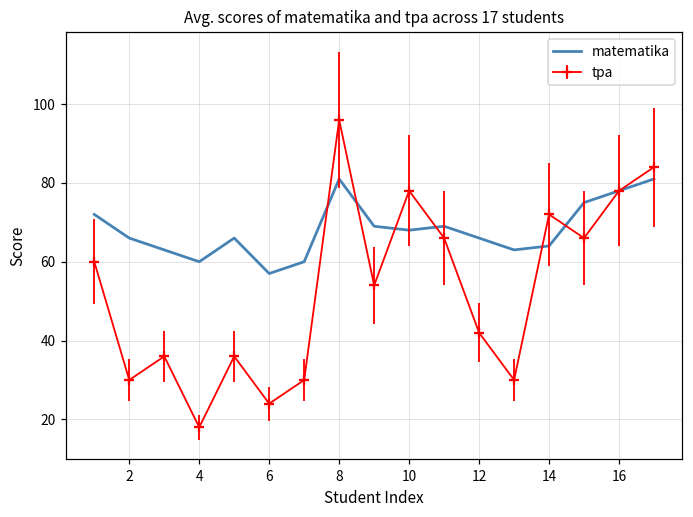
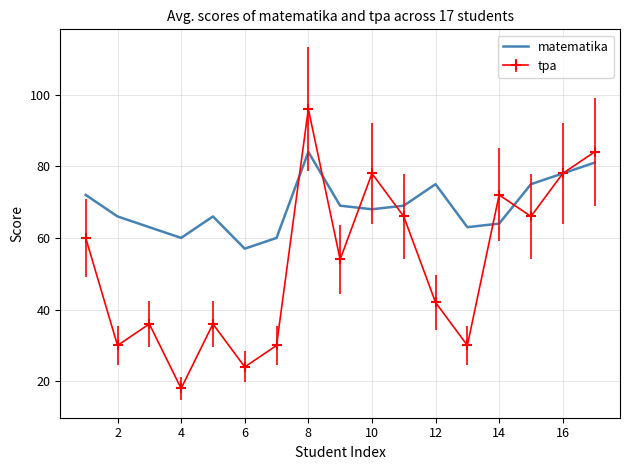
matematika, 8: 81 -> 84
matematika, 12: 66 -> 75
